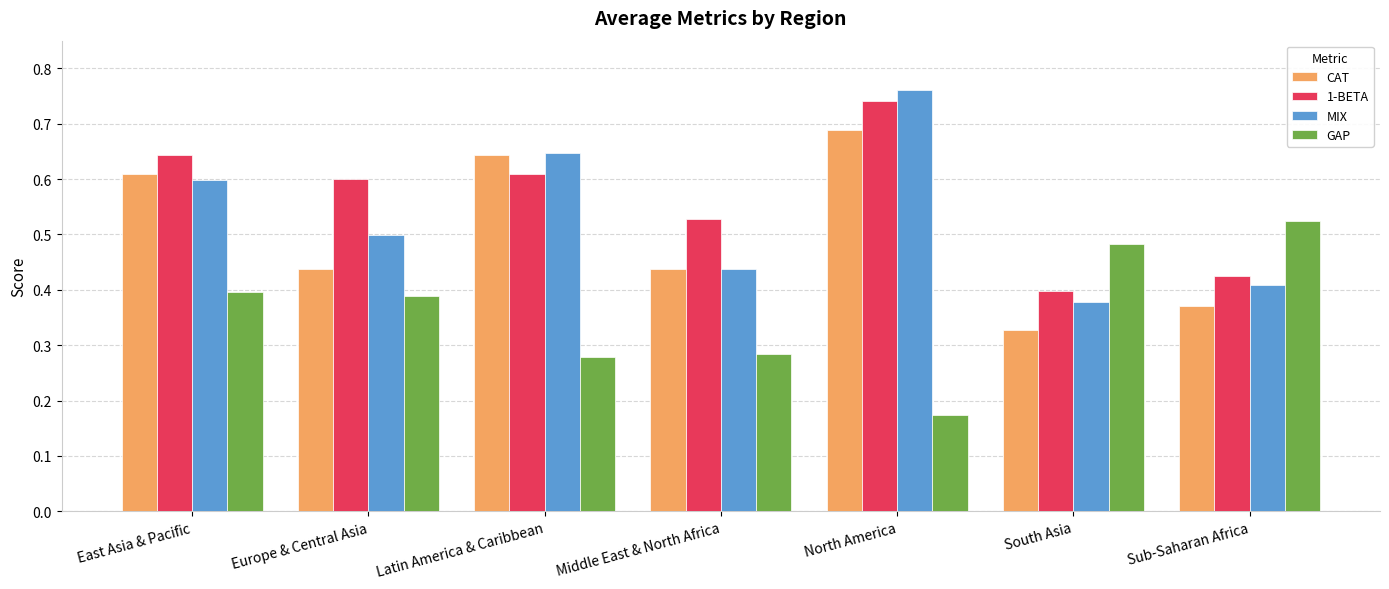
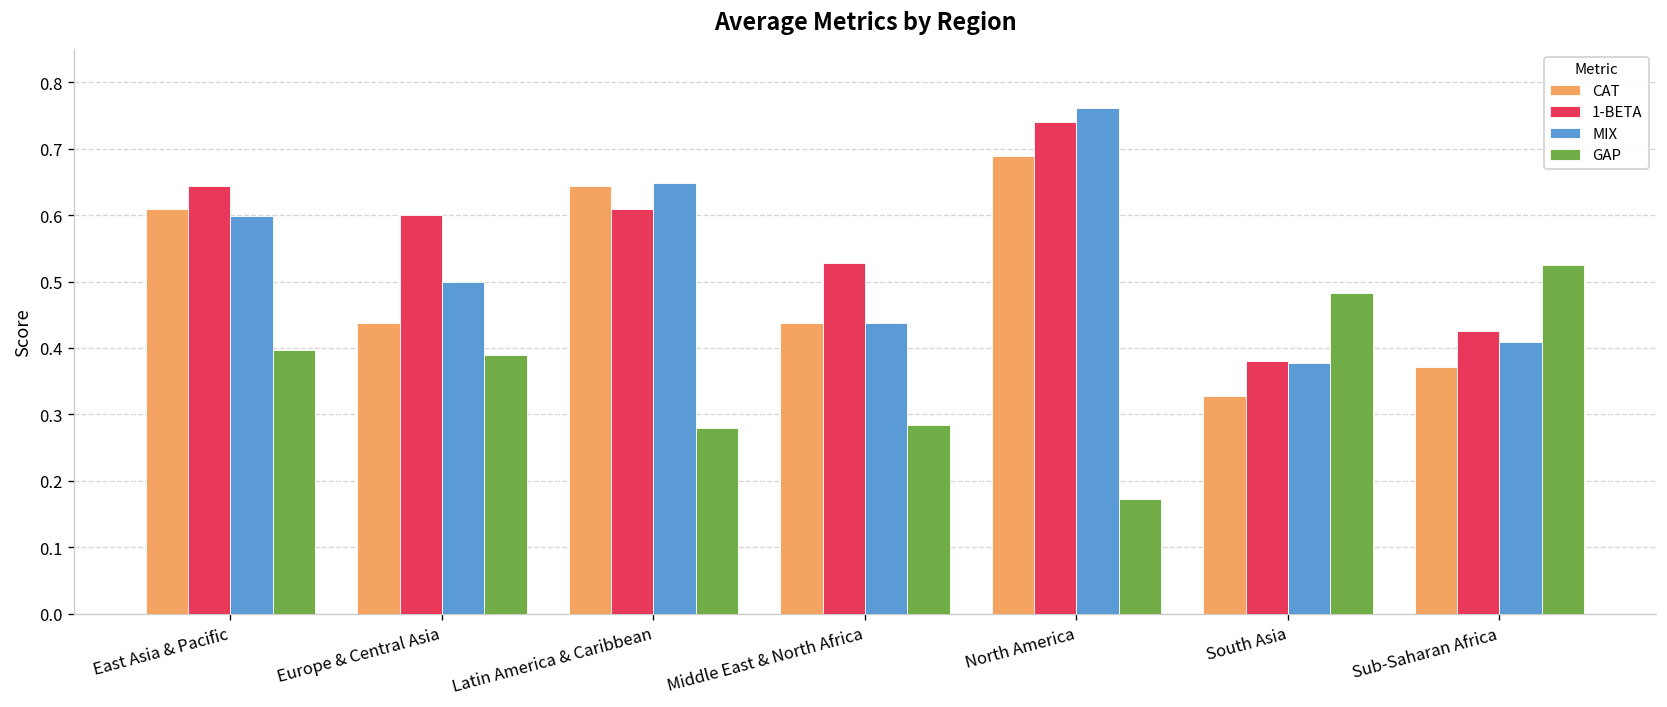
1-BETA, South Asia: 0.40 -> 0.38
